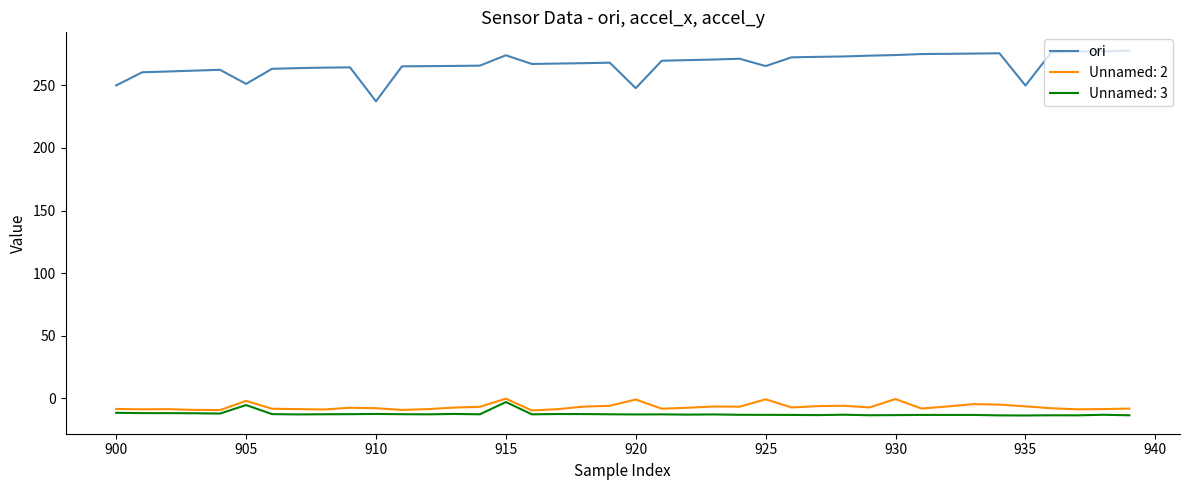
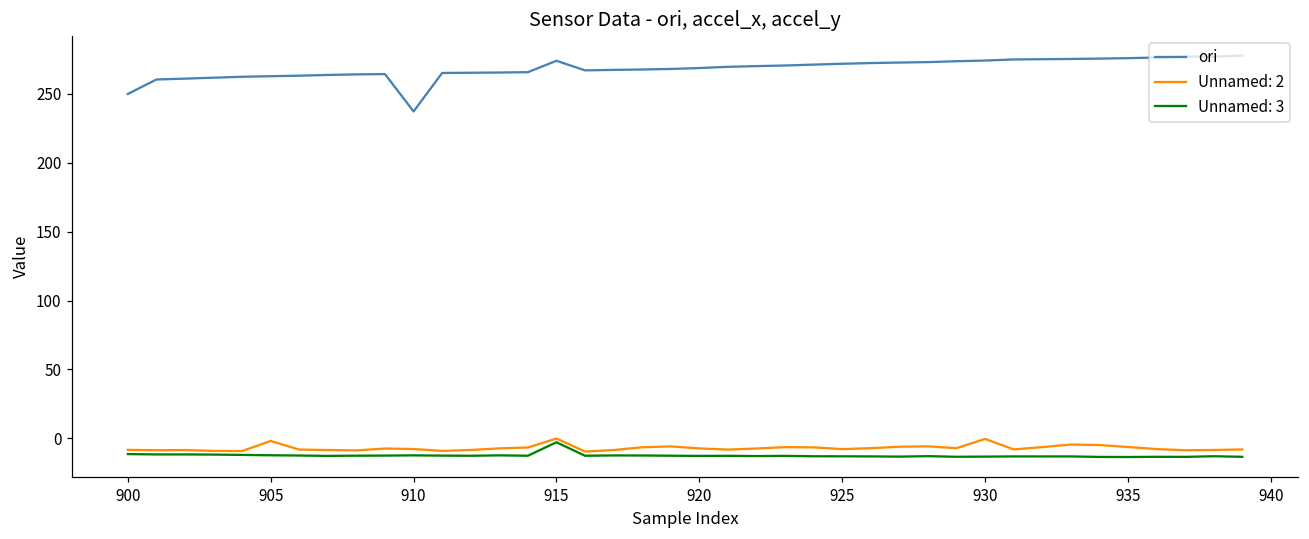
ori, 905: 251 -> 263
Unnamed: 3, 905: -5 -> -12
ori, 920: 248 -> 269
Unnamed: 2, 920: -1 -> -7
ori, 925: 265 -> 272
Unnamed: 2, 925: -1 -> -8
ori, 935: 250 -> 276
